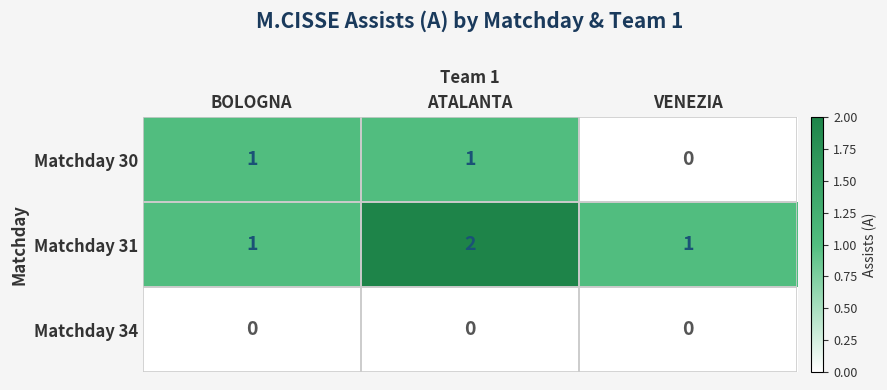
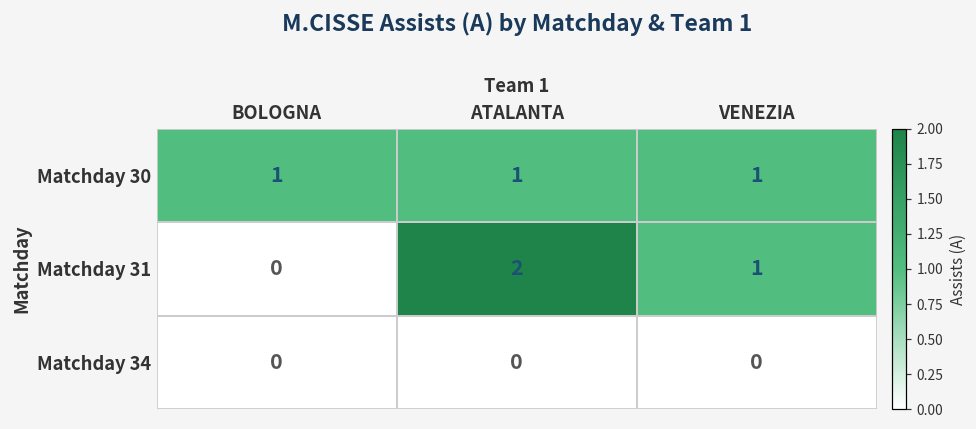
Matchday 30, VENEZIA: 0 -> 1
Matchday 31, BOLOGNA: 1 -> 0
